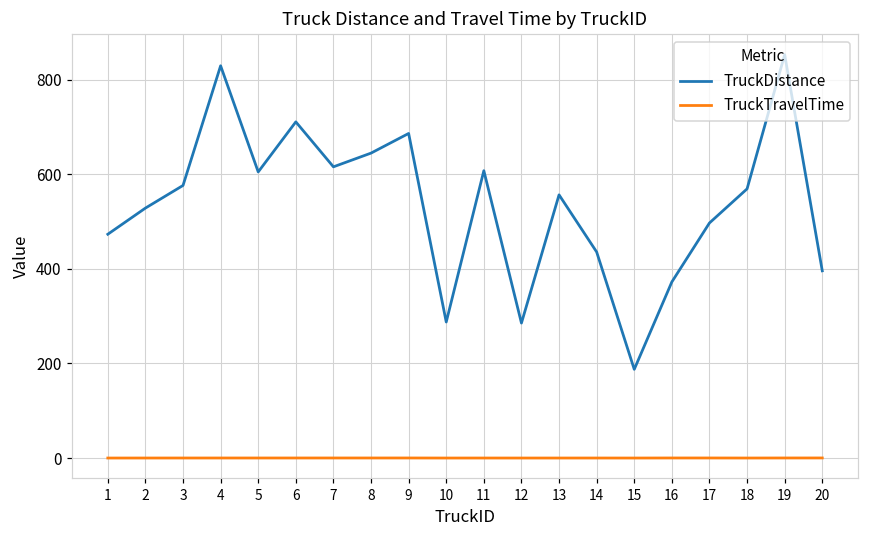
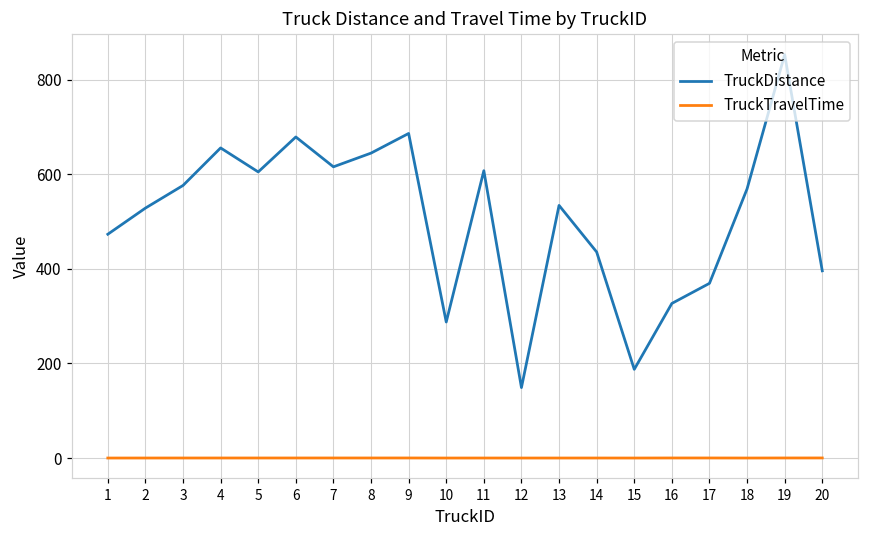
TruckDistance, 4: 830 -> 660
TruckDistance, 6: 710 -> 680
TruckDistance, 12: 290 -> 150
TruckDistance, 13: 560 -> 530
TruckDistance, 16: 370 -> 330
TruckDistance, 17: 500 -> 370
